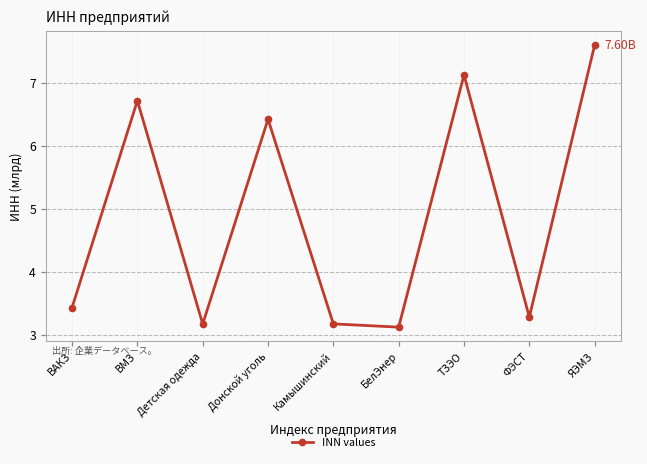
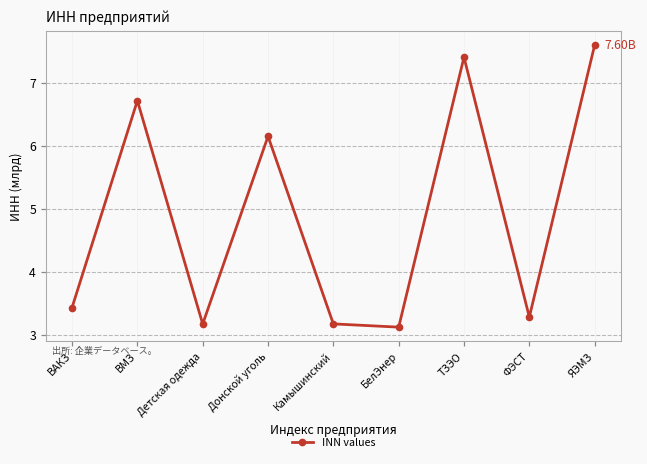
Донской уголь: 6.4 -> 6.2
ТЗЭО: 7.1 -> 7.4
